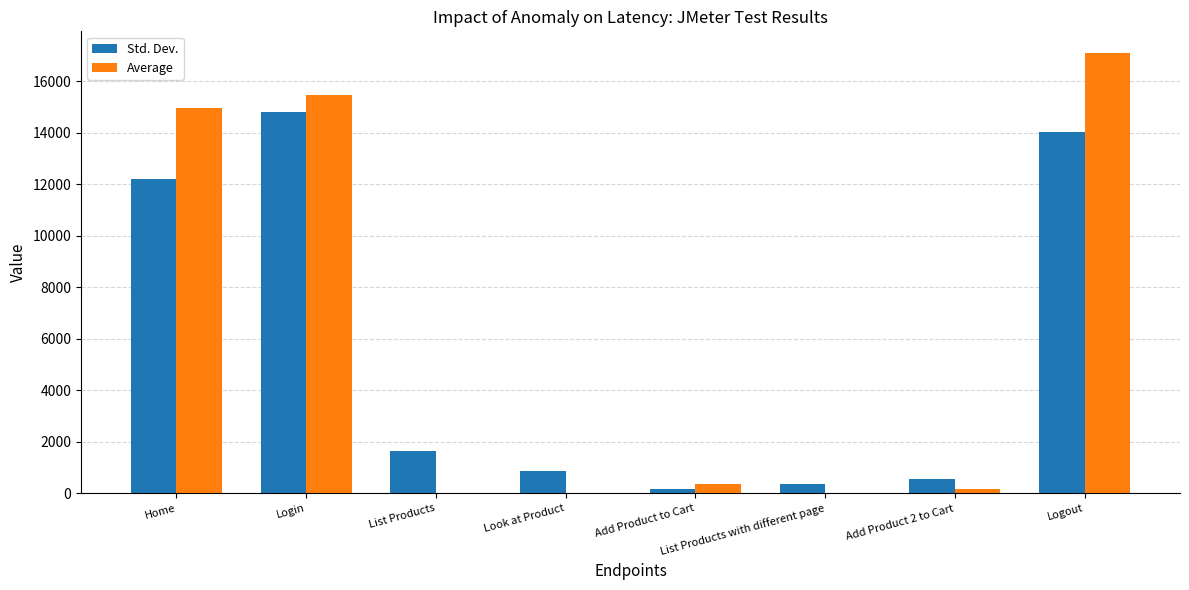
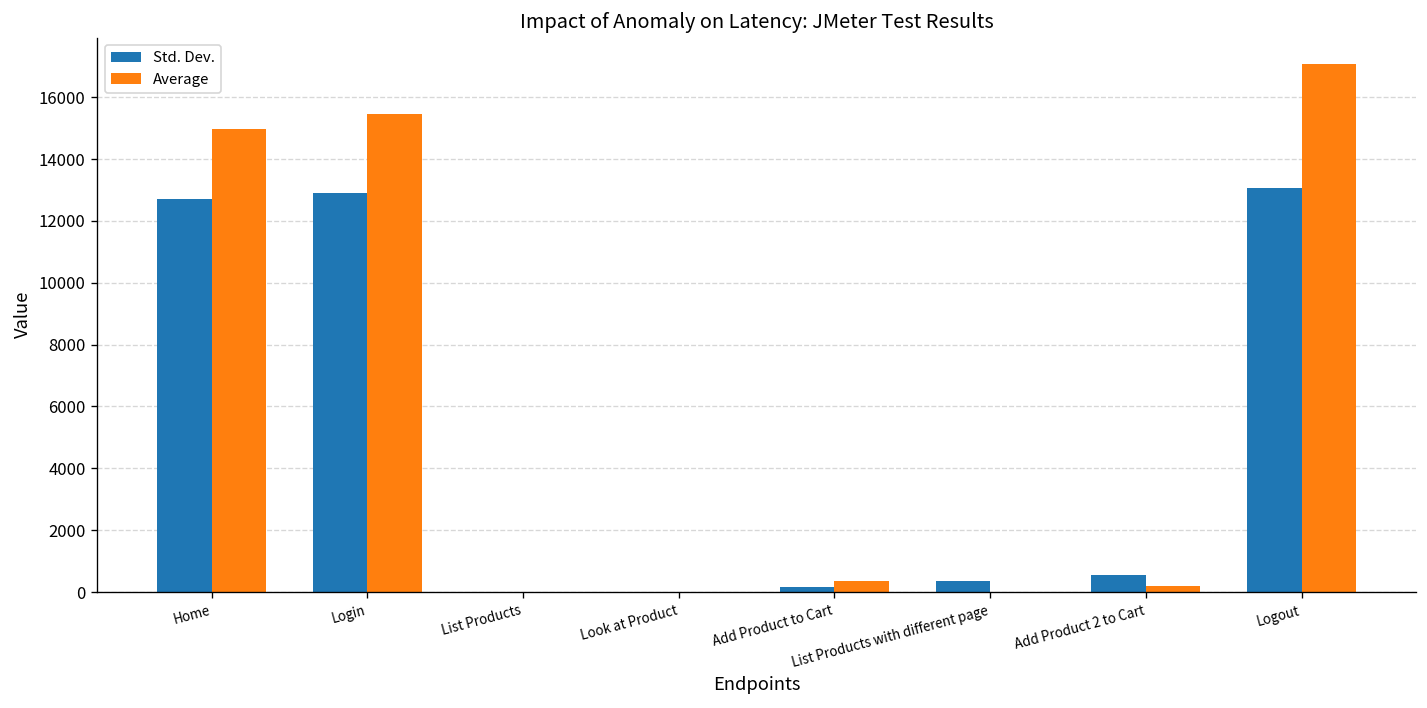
Std. Dev., Home: 12200 -> 12700
Std. Dev., Login: 14800 -> 12900
Std. Dev., List Products: 1700 -> 0
Std. Dev., Look at Product: 900 -> 0
Std. Dev., Logout: 14000 -> 13100
